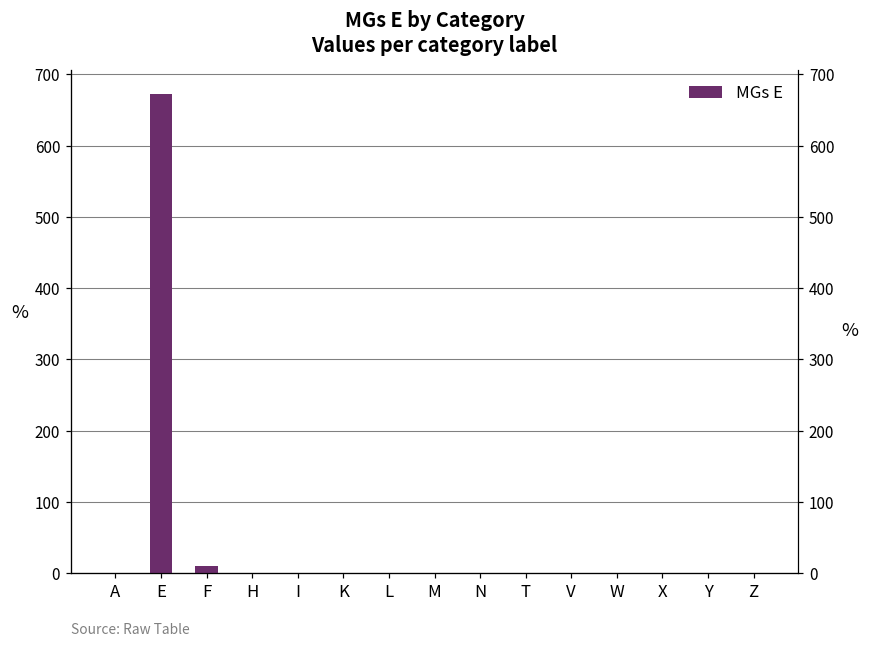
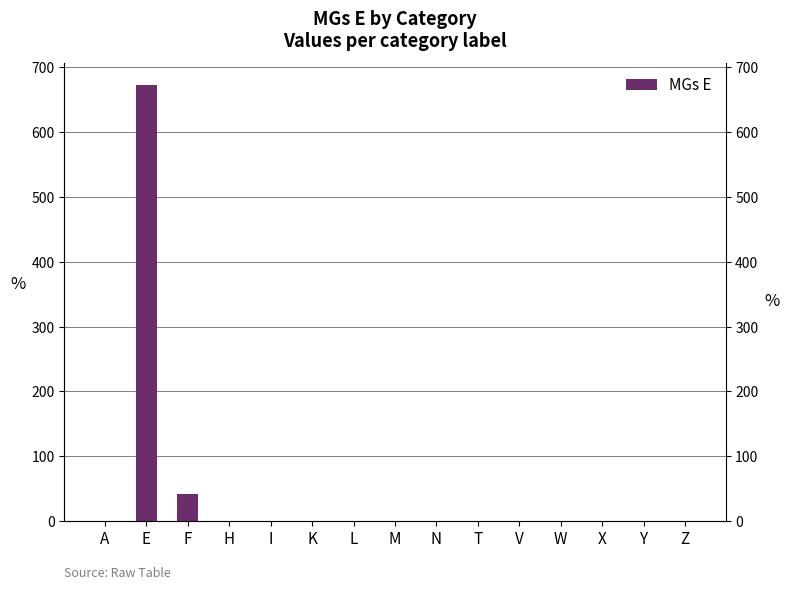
F: 10 -> 40
